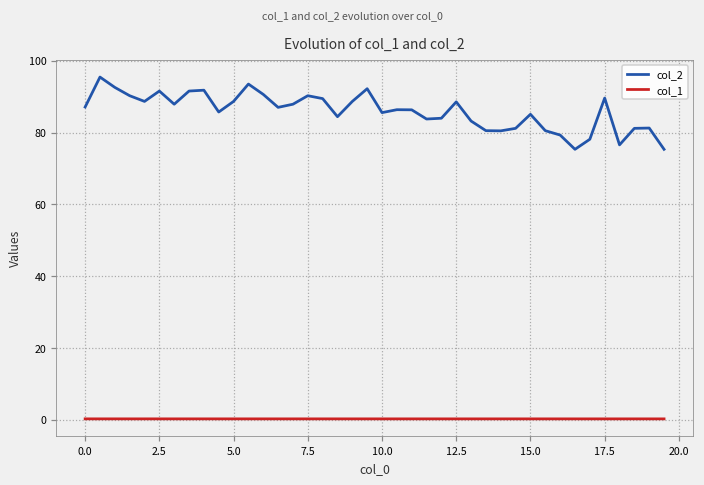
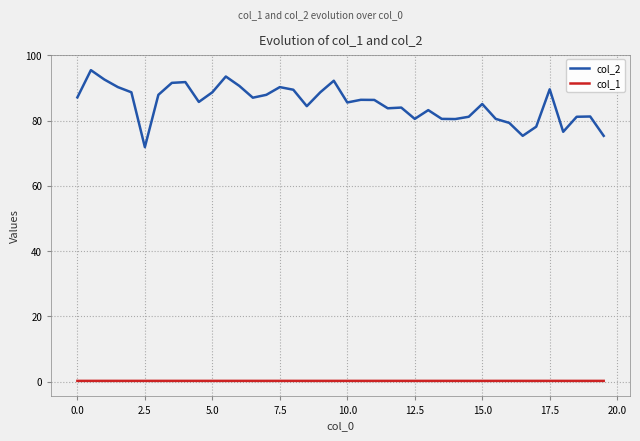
col_2, 2.5: 92 -> 72
col_2, 12.5: 89 -> 81
